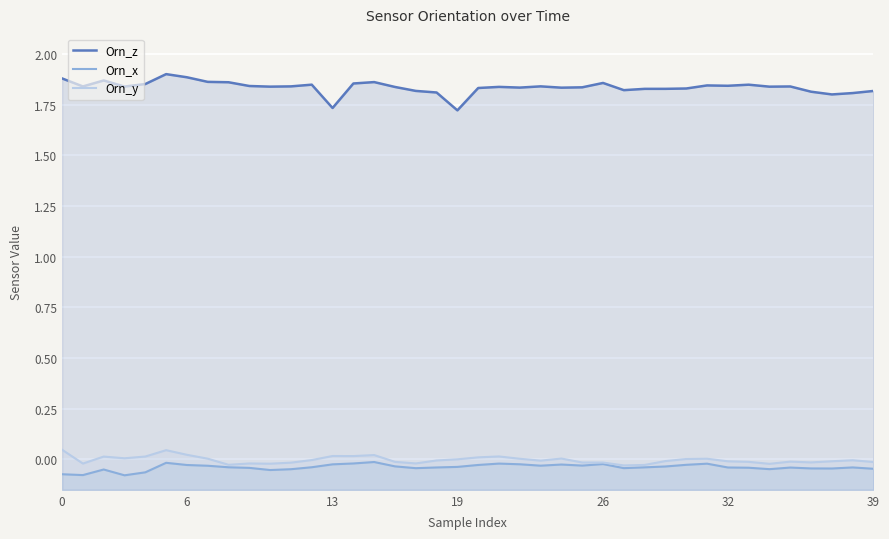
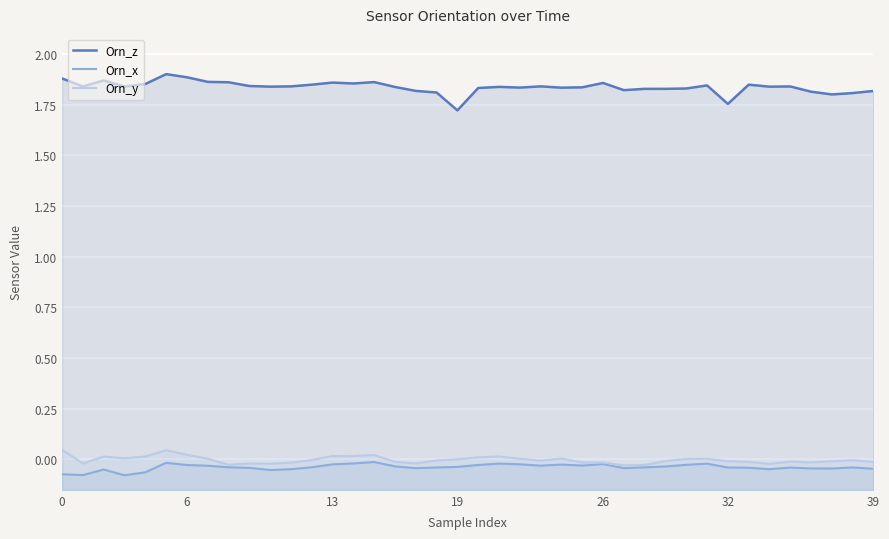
Orn_z, 13: 1.73 -> 1.86
Orn_z, 32: 1.84 -> 1.75
